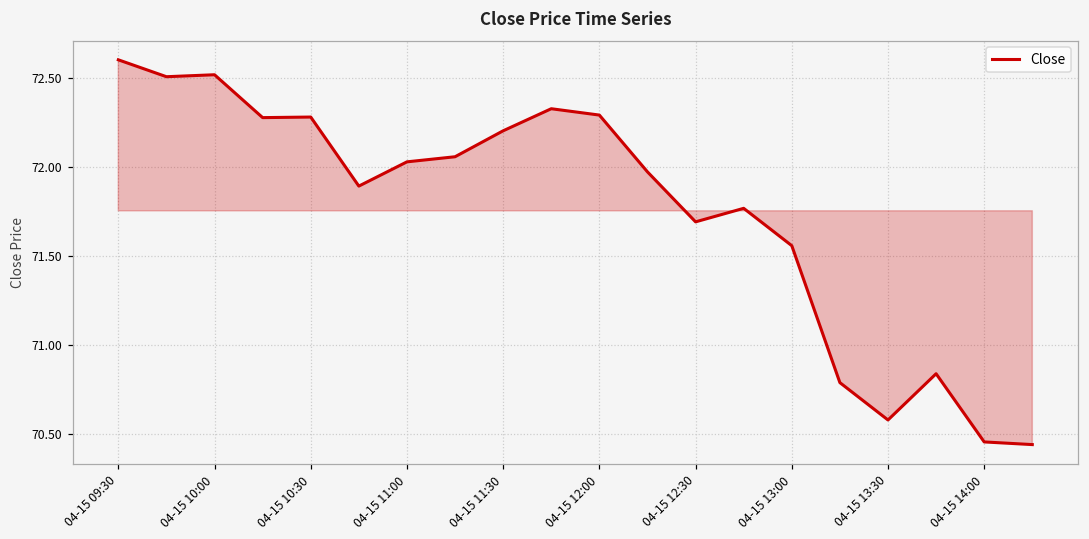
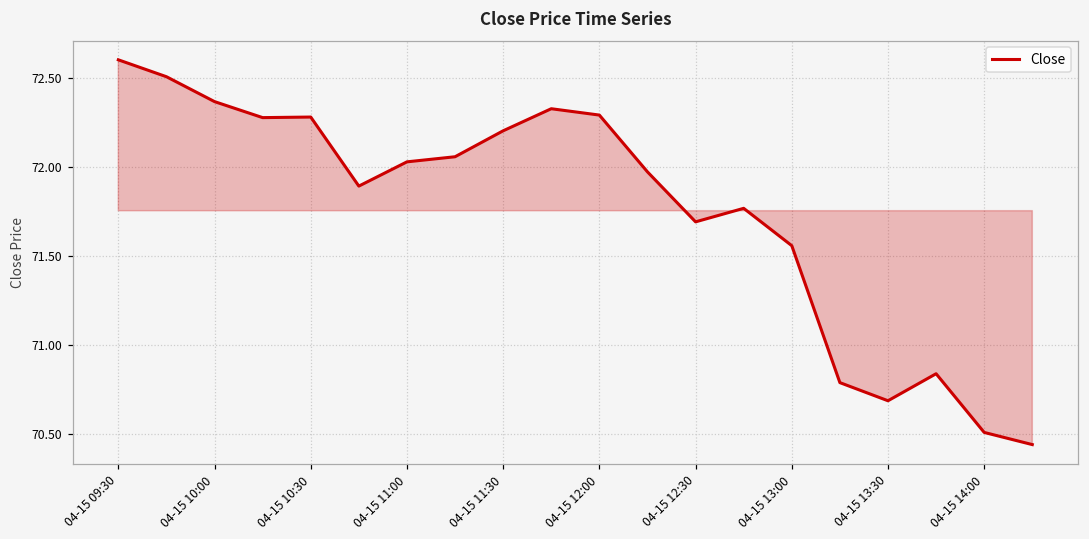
04-15 10:00: 72.52 -> 72.37
04-15 13:30: 70.58 -> 70.69
04-15 14:00: 70.46 -> 70.51
